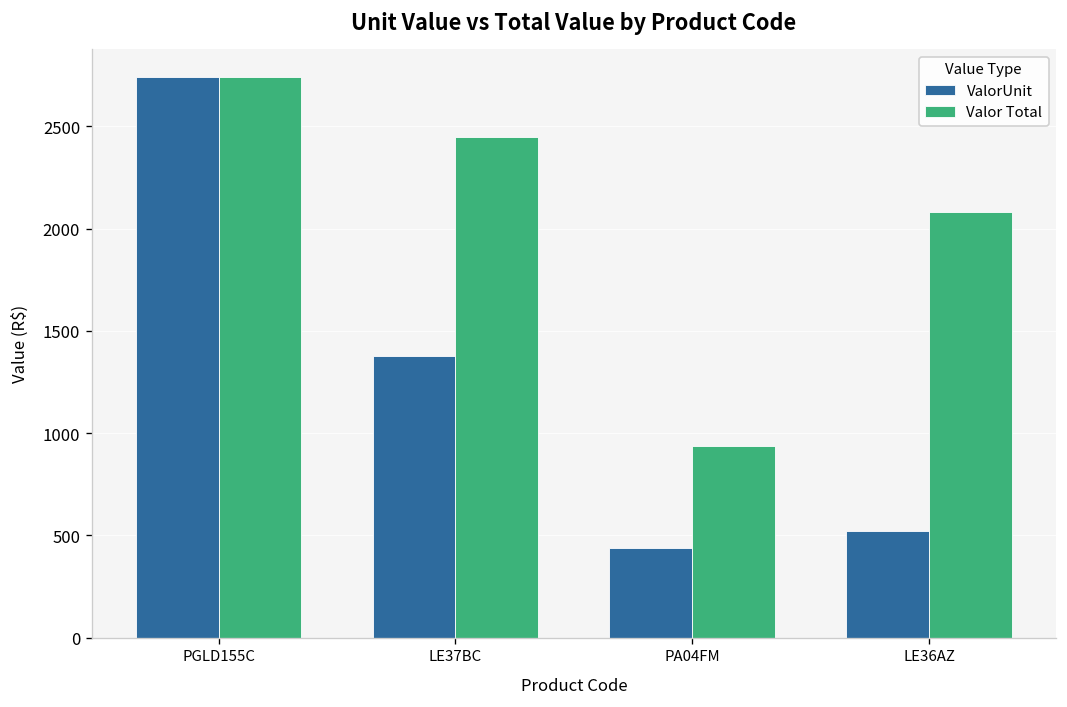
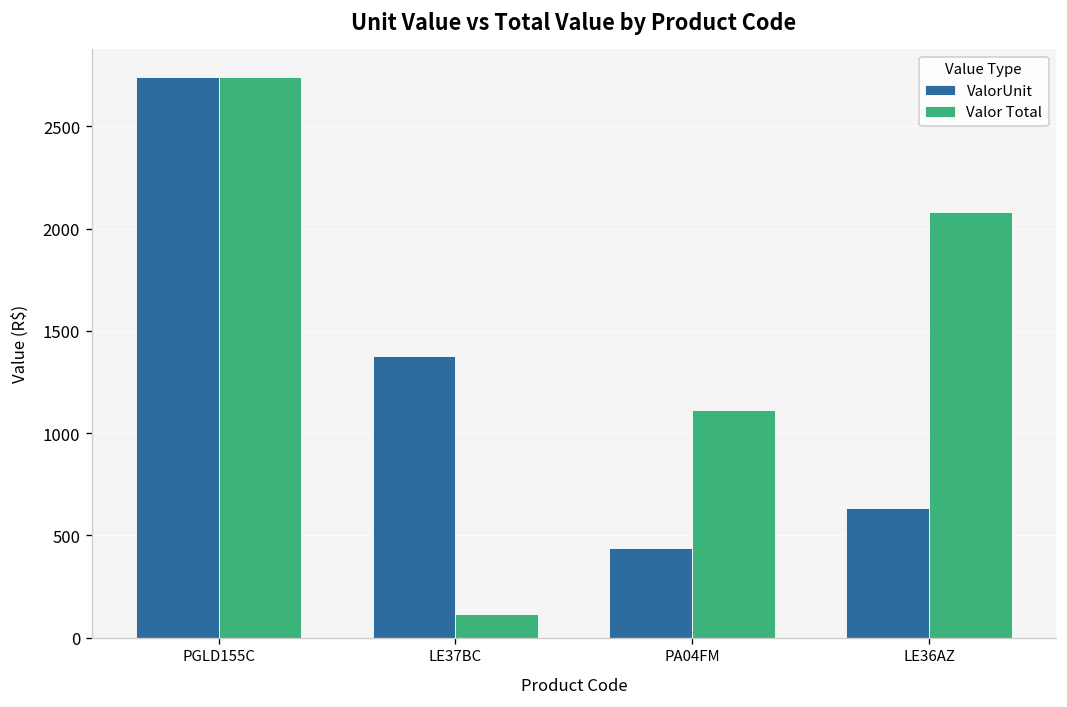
Valor Total, LE37BC: 2450 -> 110
Valor Total, PA04FM: 940 -> 1110
ValorUnit, LE36AZ: 520 -> 630
